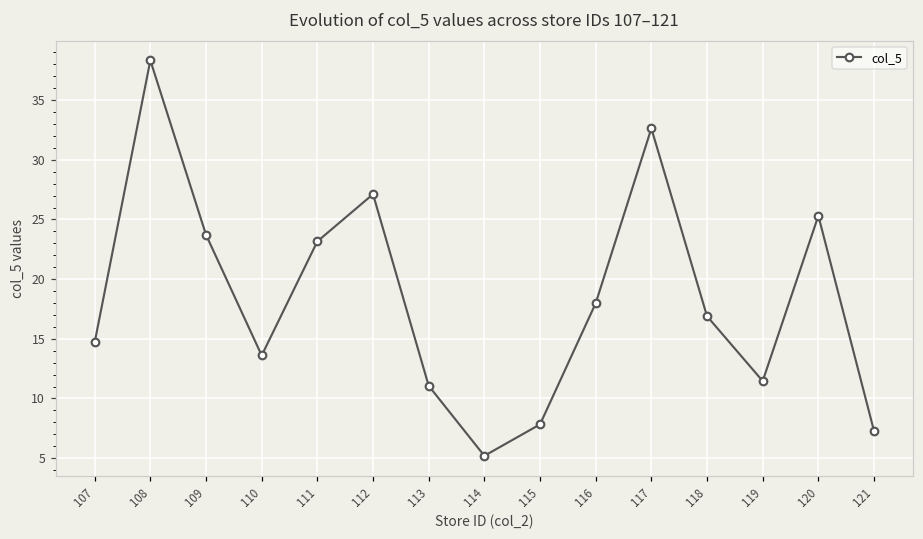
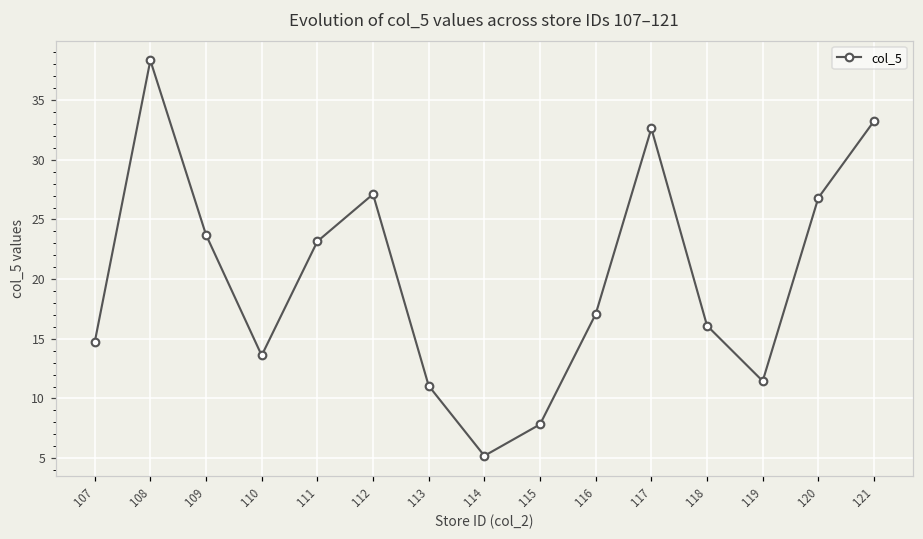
116: 18.0 -> 17.1
118: 16.9 -> 16.1
120: 25.3 -> 26.8
121: 7.3 -> 33.2
